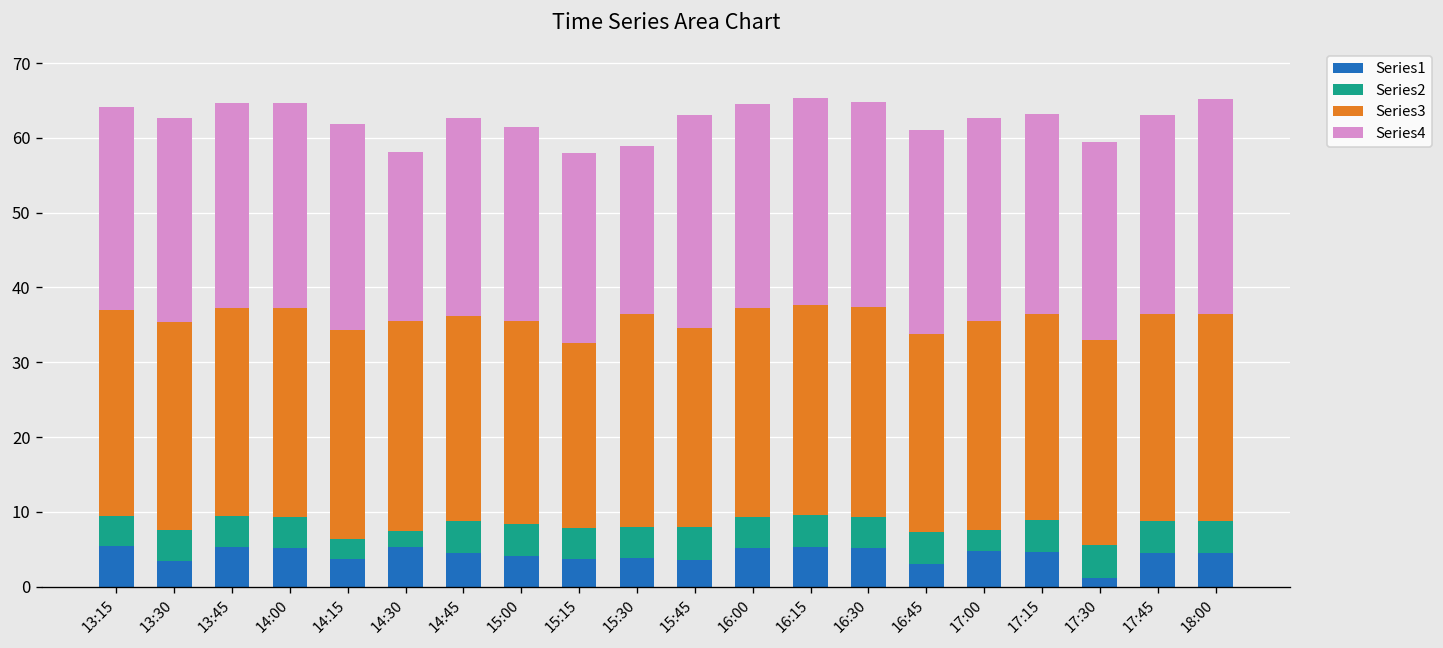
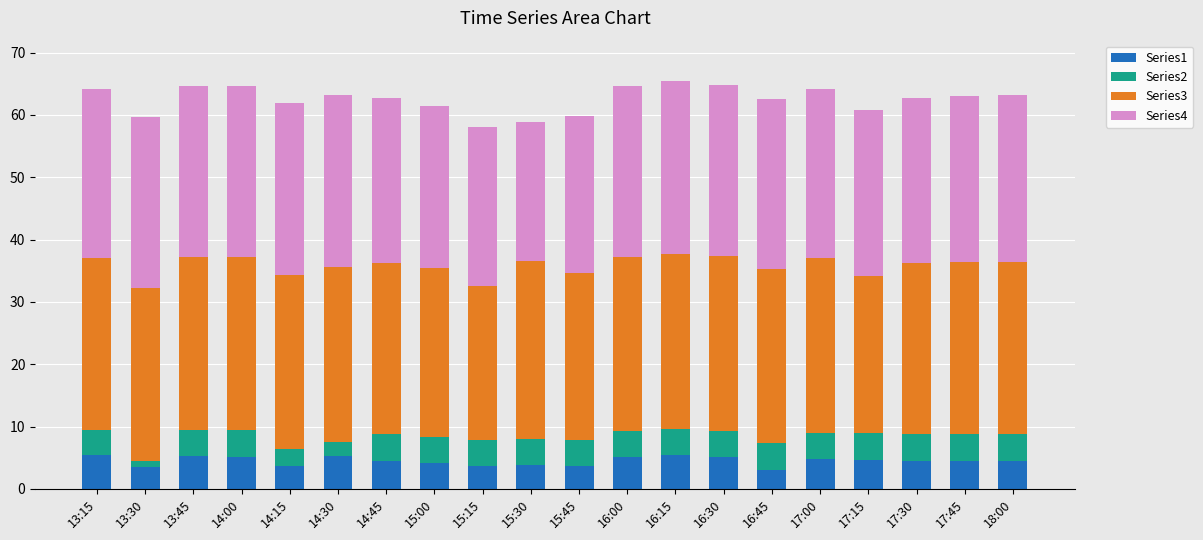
Series2, 13:30: 4 -> 1
Series4, 14:30: 23 -> 28
Series4, 15:45: 29 -> 25
Series3, 16:45: 27 -> 28
Series2, 17:00: 3 -> 4
Series3, 17:15: 28 -> 25
Series1, 17:30: 1 -> 4
Series4, 18:00: 29 -> 27
